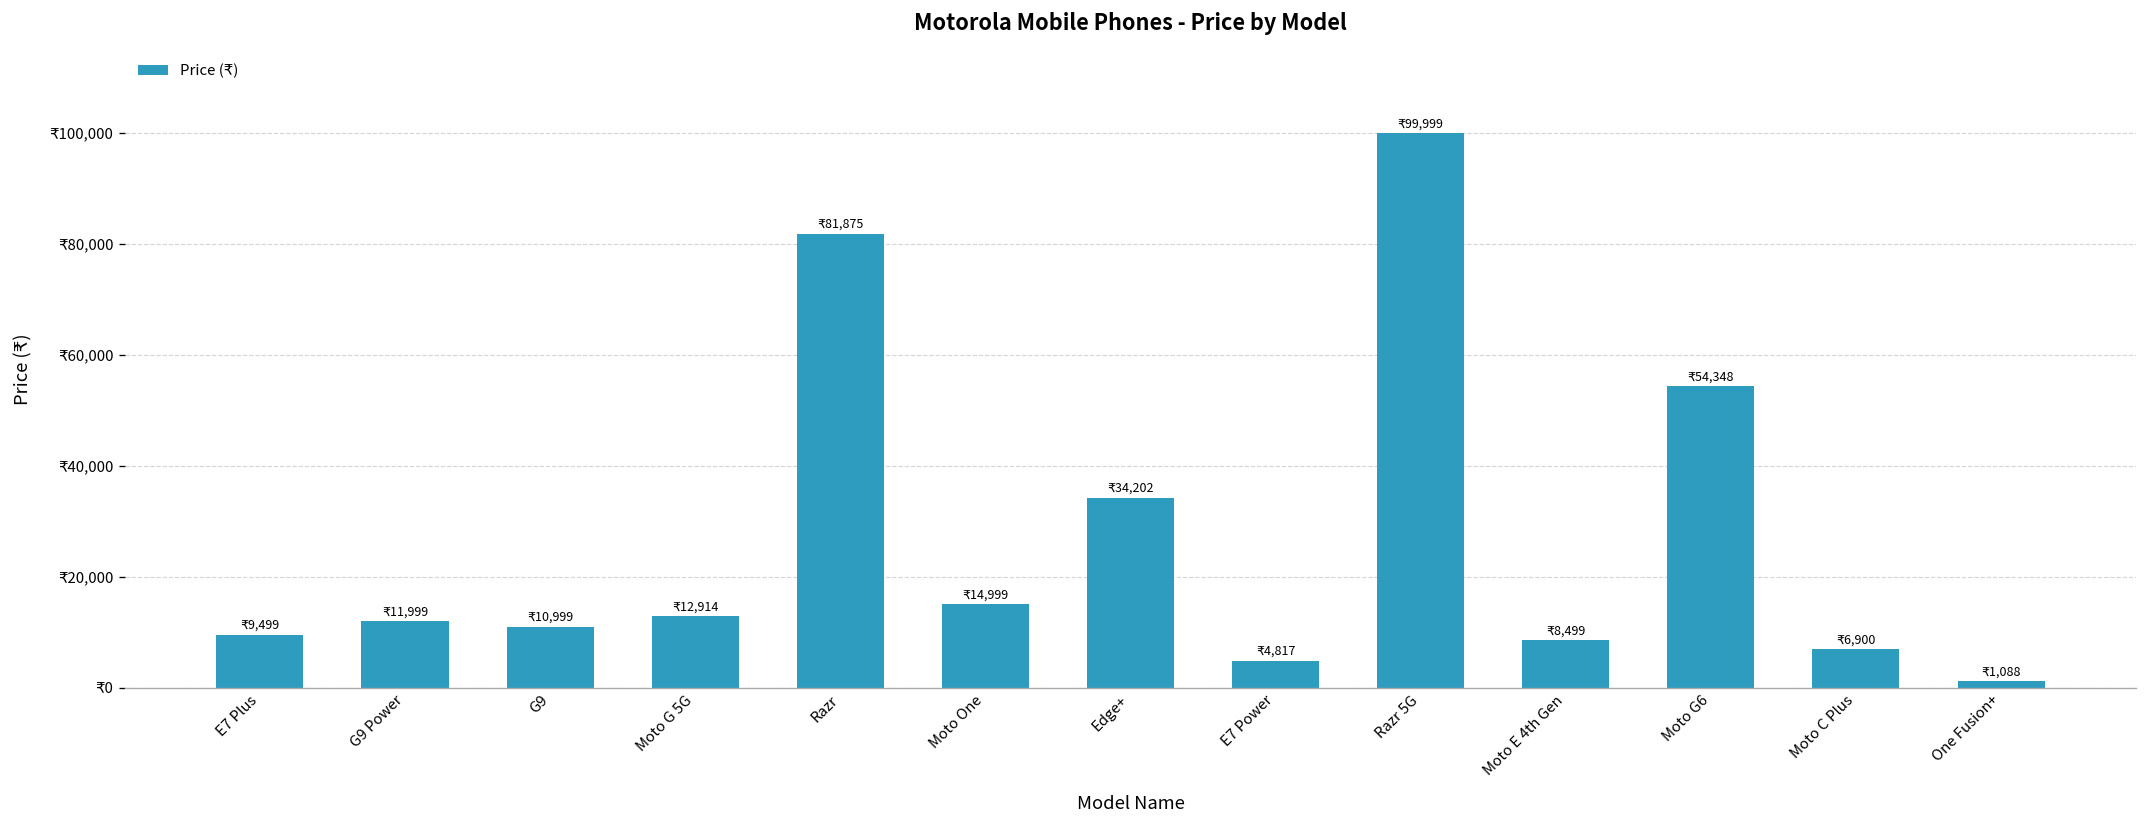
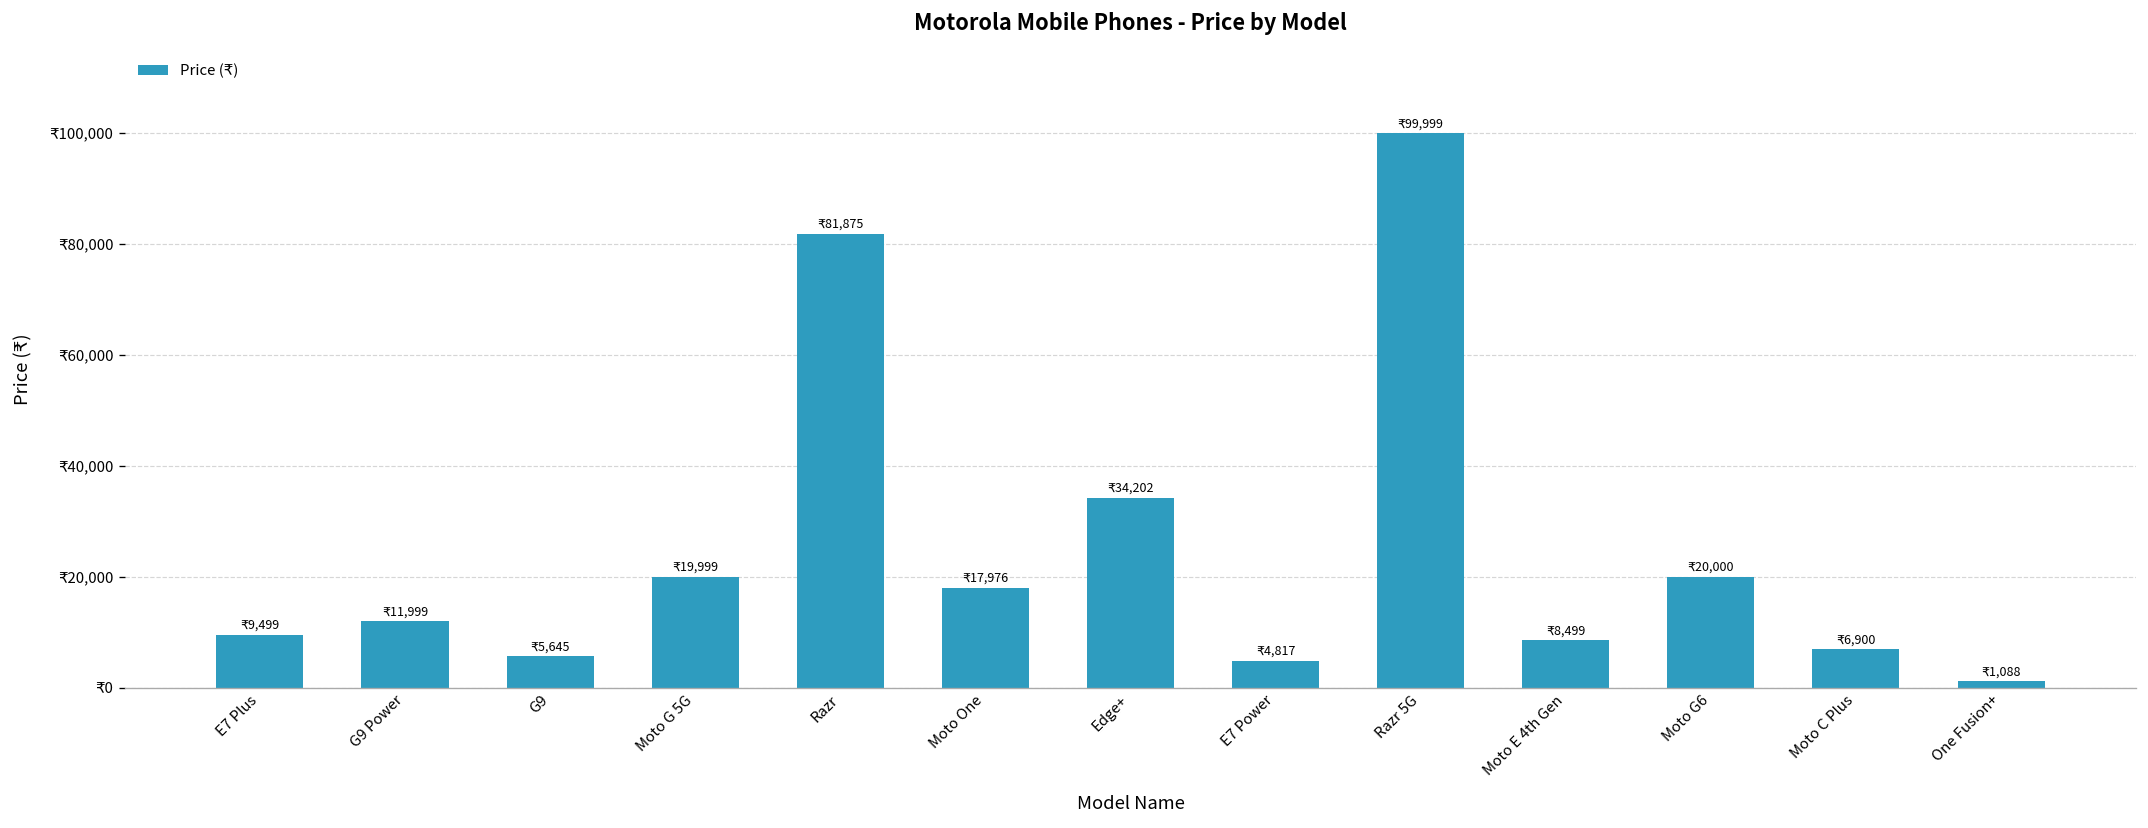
G9: 10,999 -> 5,645
Moto G 5G: 12,914 -> 19,999
Moto One: 14,999 -> 17,976
Moto G6: 54,348 -> 20,000
